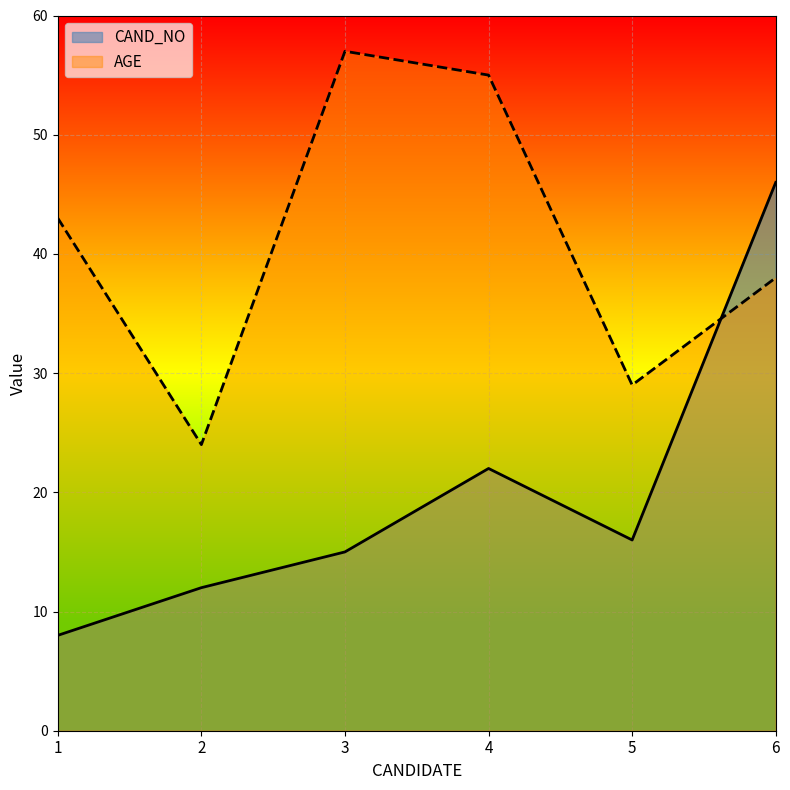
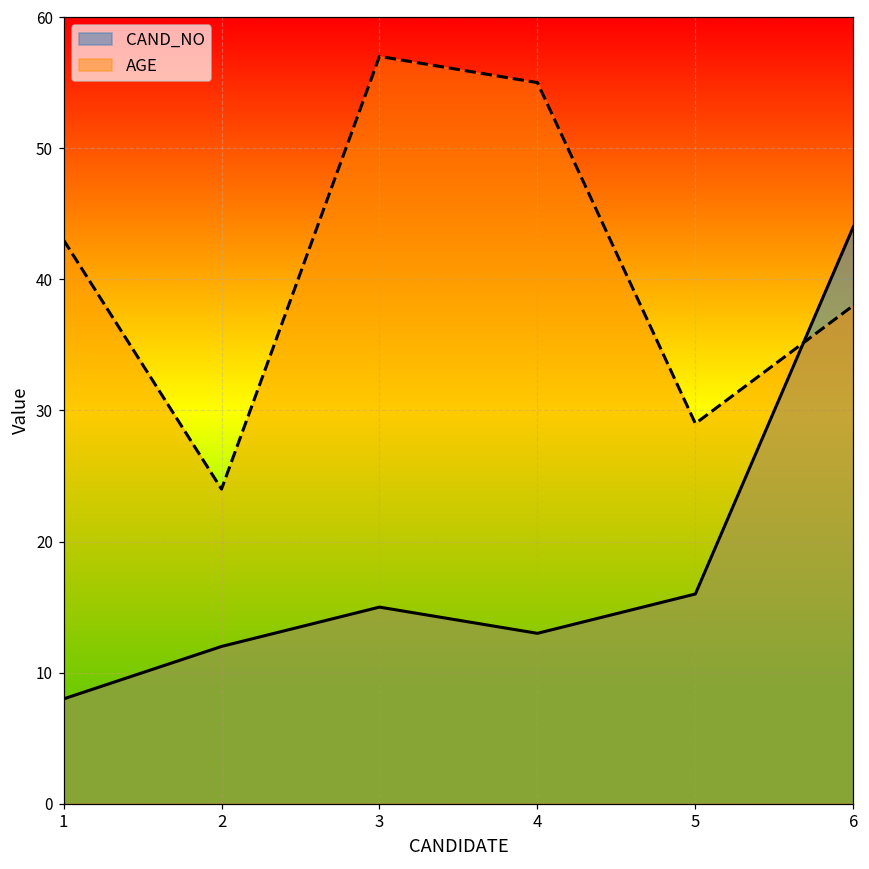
CAND_NO, 4: 22 -> 13
CAND_NO, 6: 46 -> 44
